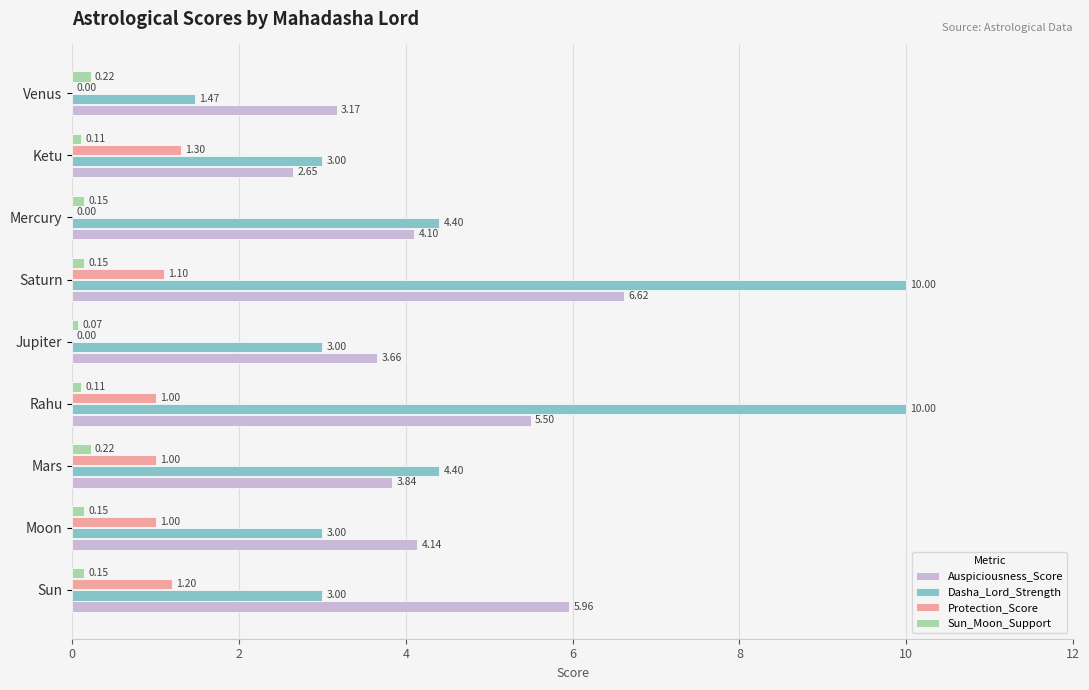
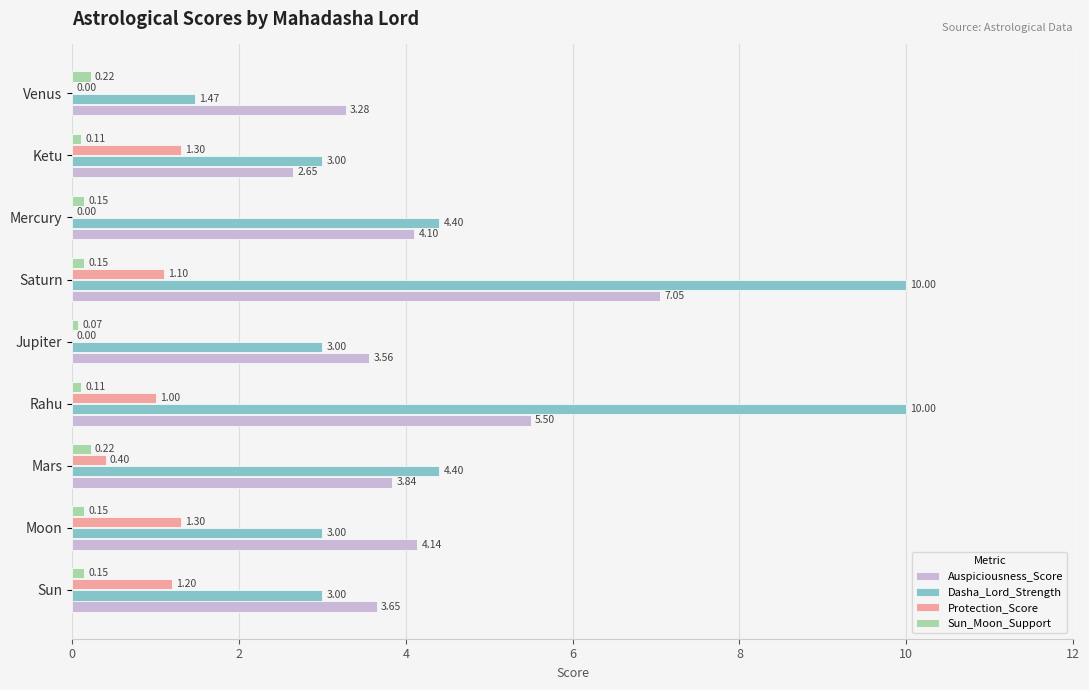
Auspiciousness_Score, Venus: 3.17 -> 3.28
Auspiciousness_Score, Saturn: 6.62 -> 7.05
Auspiciousness_Score, Jupiter: 3.66 -> 3.56
Protection_Score, Mars: 1.00 -> 0.40
Protection_Score, Moon: 1.00 -> 1.30
Auspiciousness_Score, Sun: 5.96 -> 3.65
